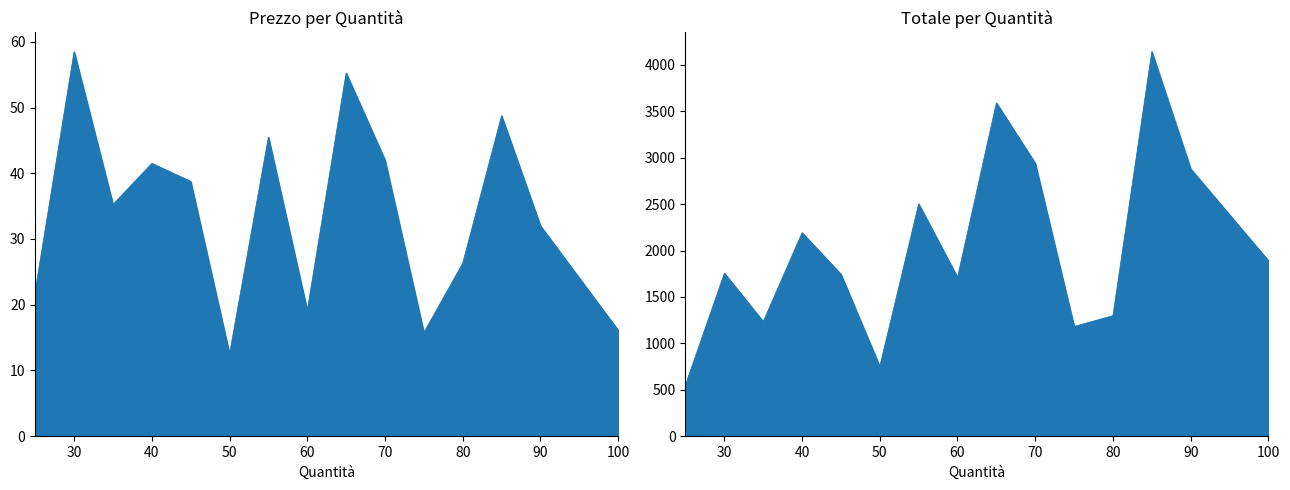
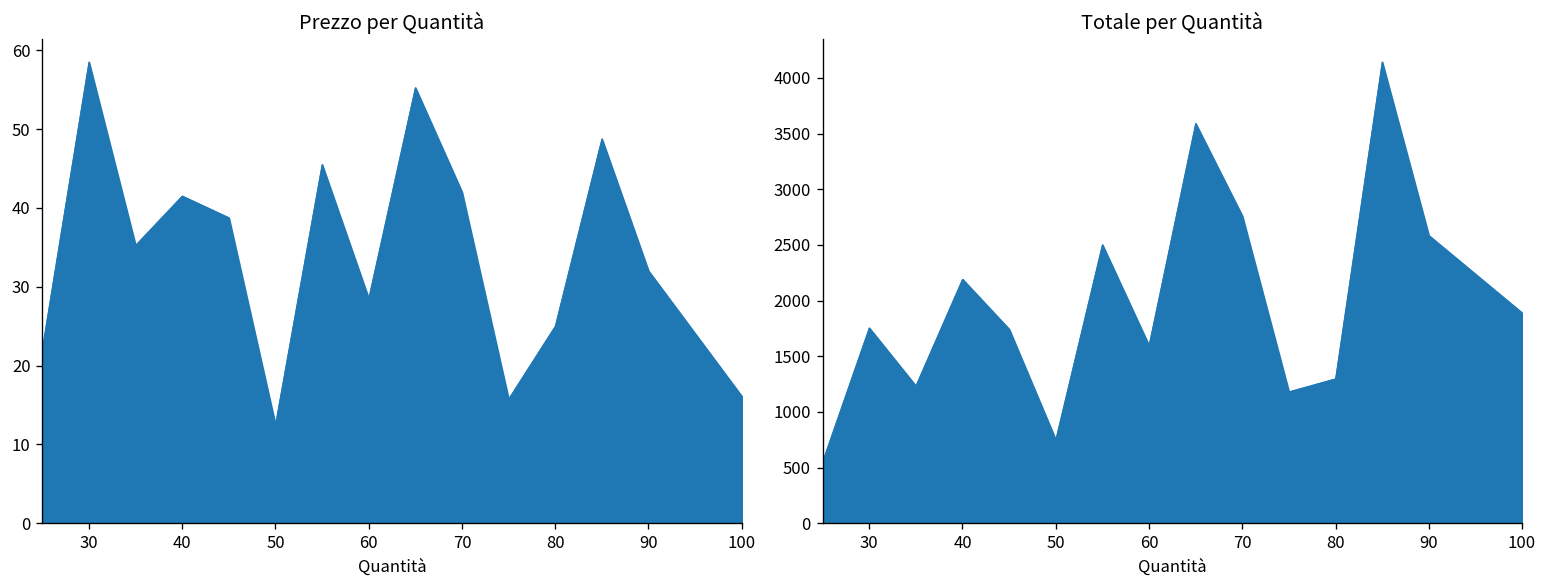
Prezzo per Quantità, 60: 19 -> 29
Prezzo per Quantità, 80: 26 -> 25
Totale per Quantità, 60: 1700 -> 1600
Totale per Quantità, 70: 2900 -> 2800
Totale per Quantità, 90: 2900 -> 2600
